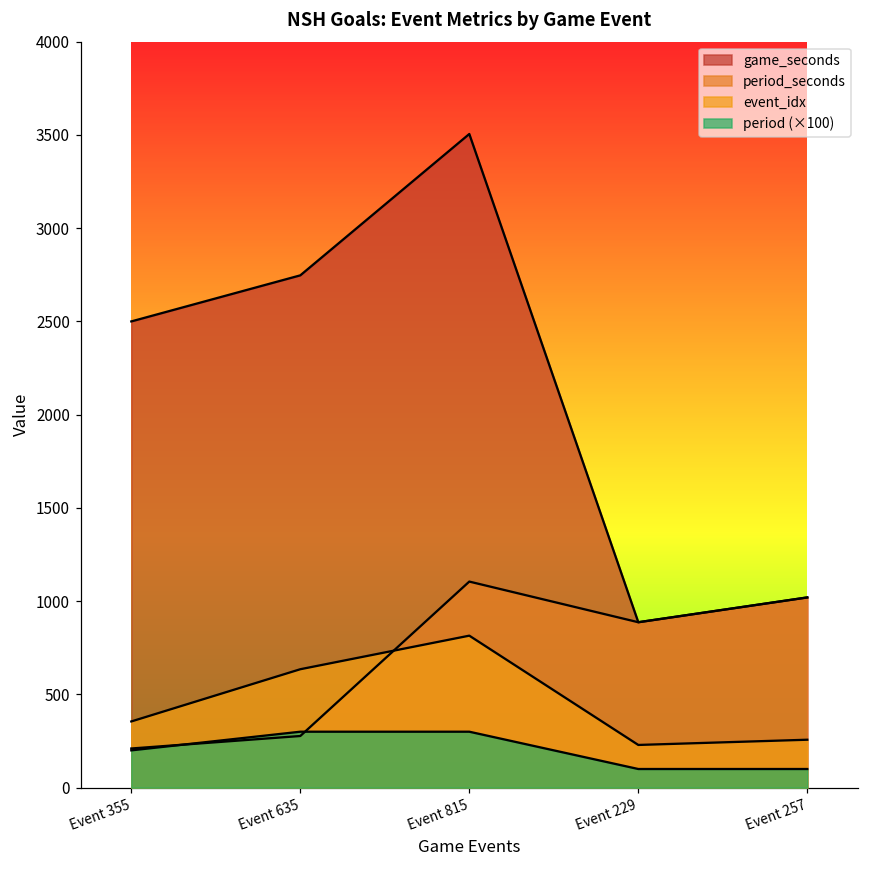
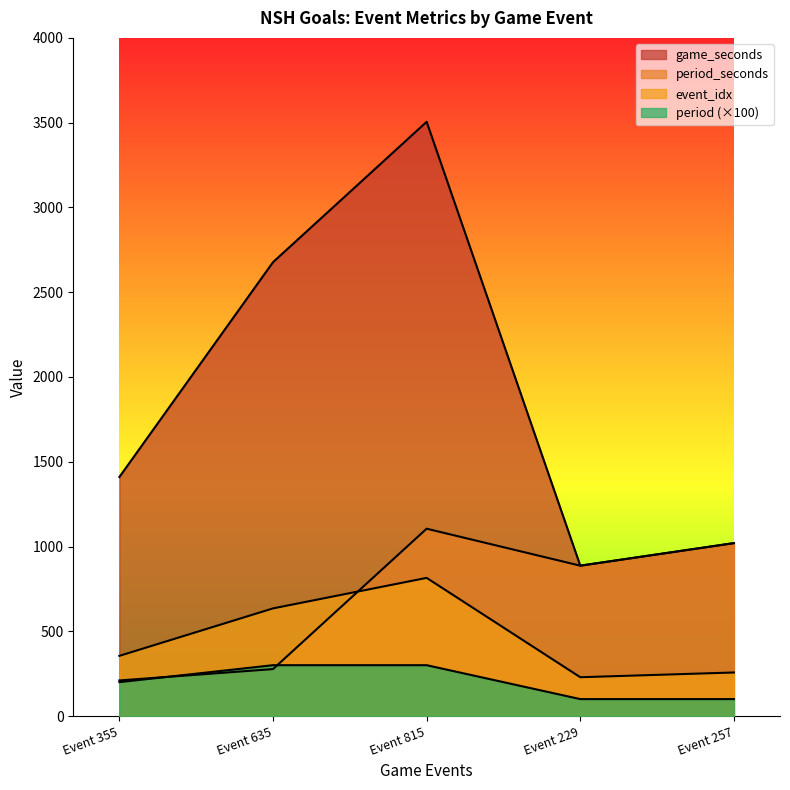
game_seconds, Event 355: 2500 -> 1410
game_seconds, Event 635: 2750 -> 2680
